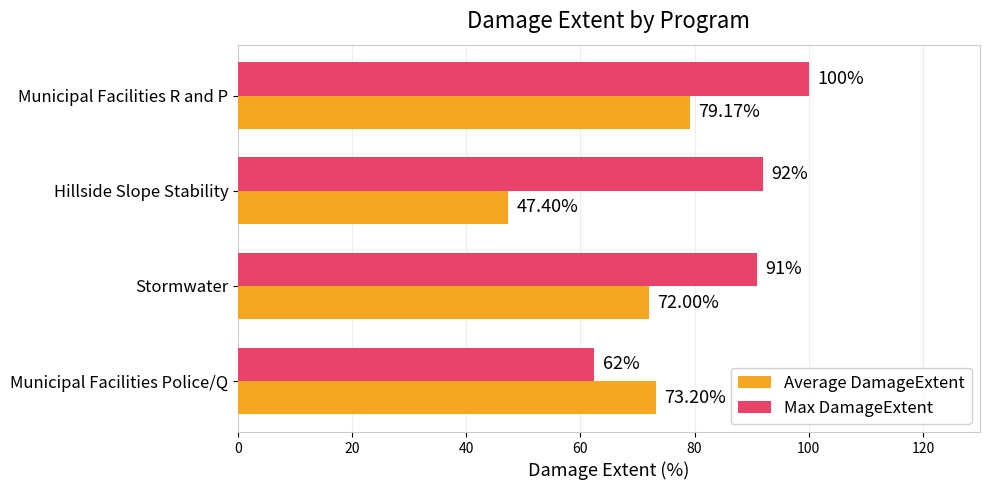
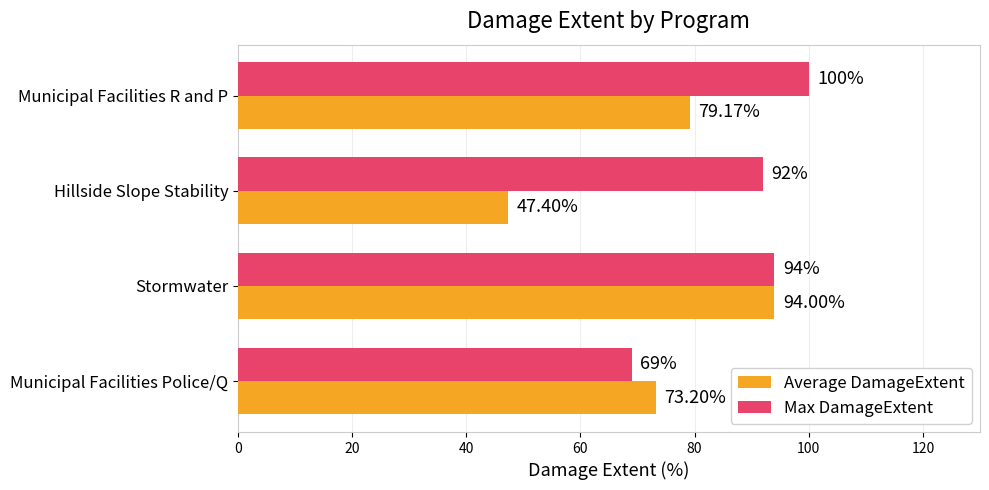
Max DamageExtent, Stormwater: 91% -> 94%
Average DamageExtent, Stormwater: 72.00% -> 94.00%
Max DamageExtent, Municipal Facilities Police/Q: 62% -> 69%
